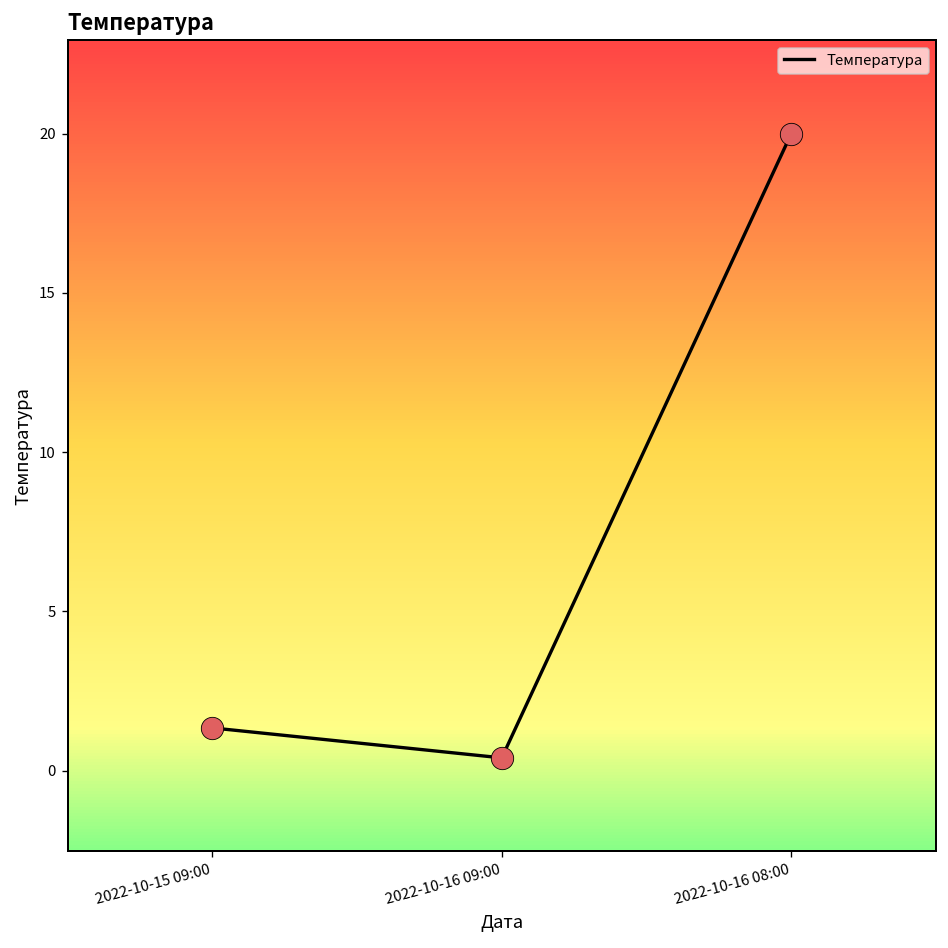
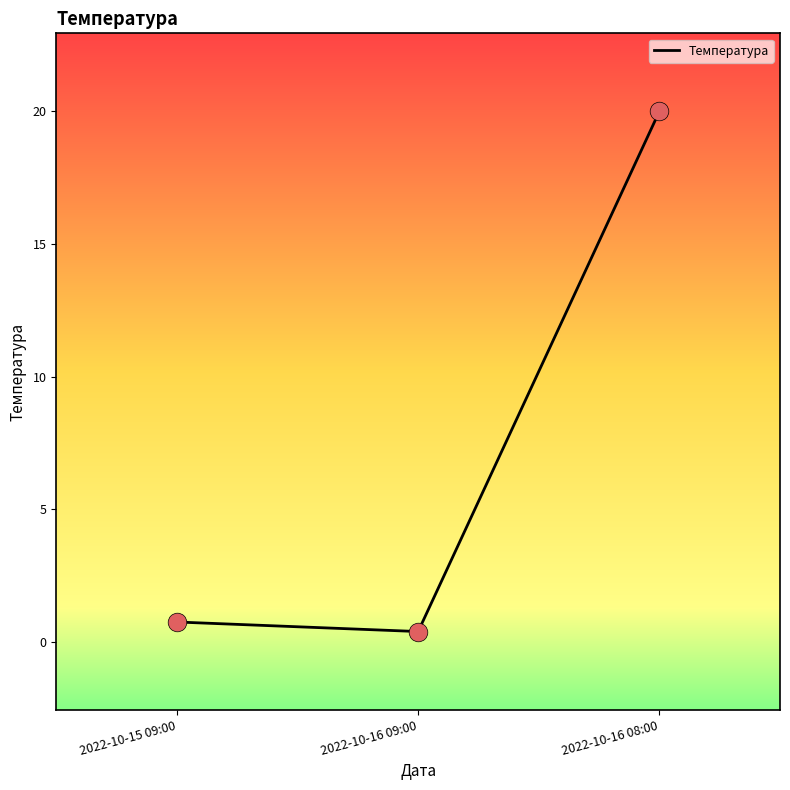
2022-10-15 09:00: 1.3 -> 0.8
